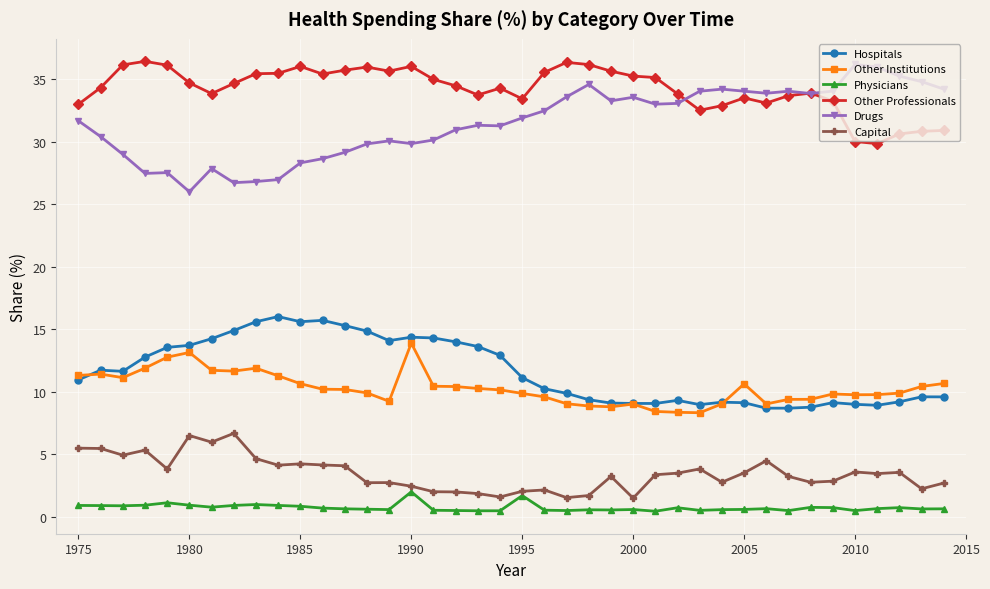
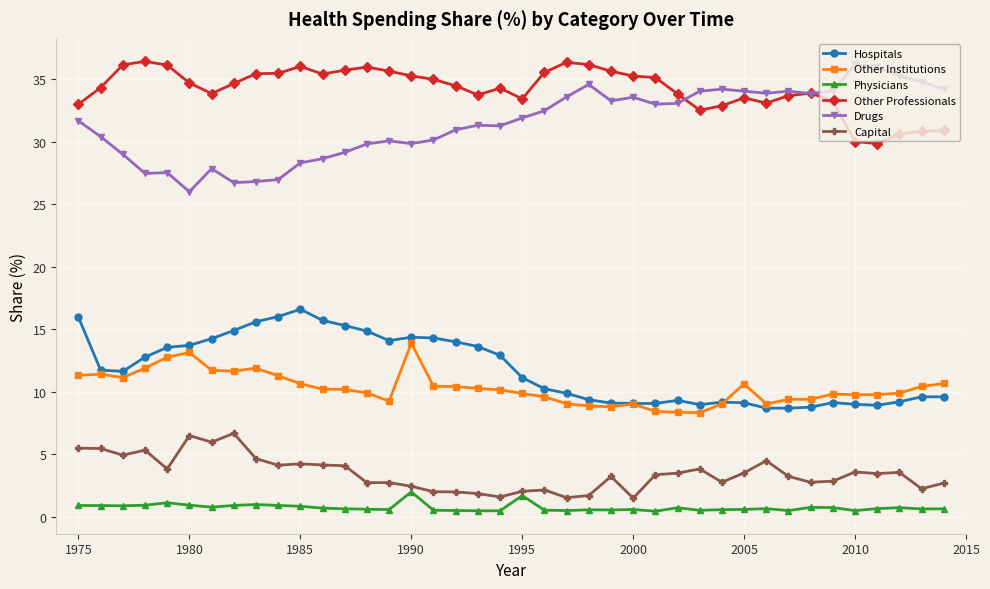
Hospitals, 1975: 11.0 -> 16.0
Hospitals, 1985: 15.6 -> 16.6
Other Professionals, 1990: 36.0 -> 35.3
